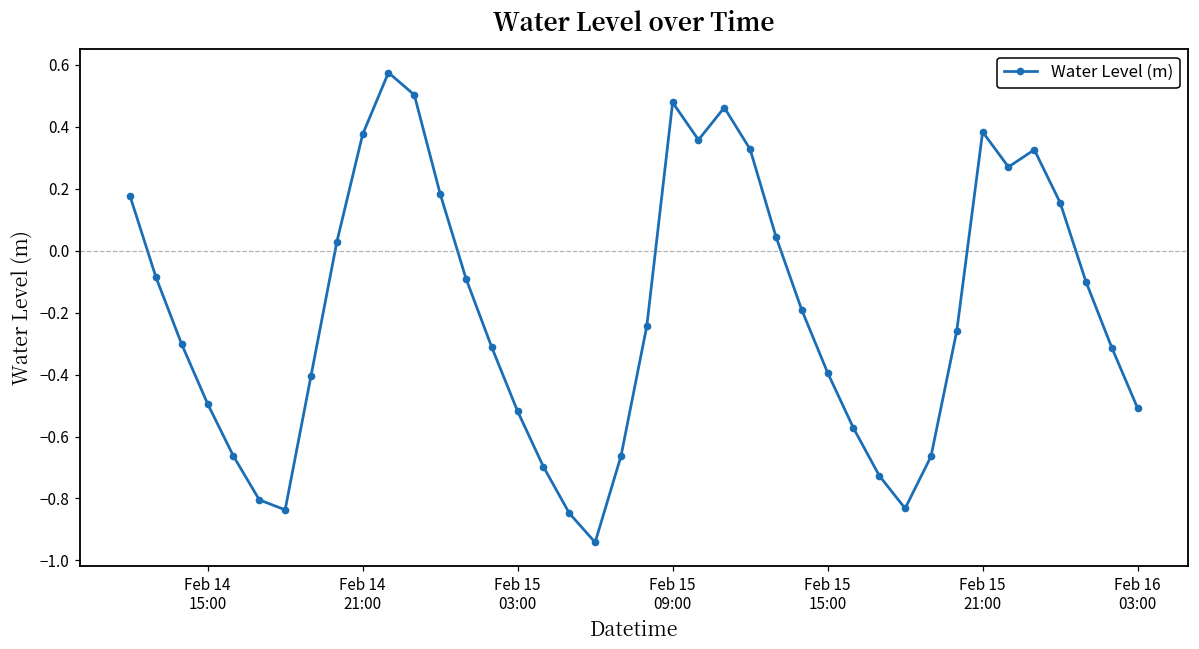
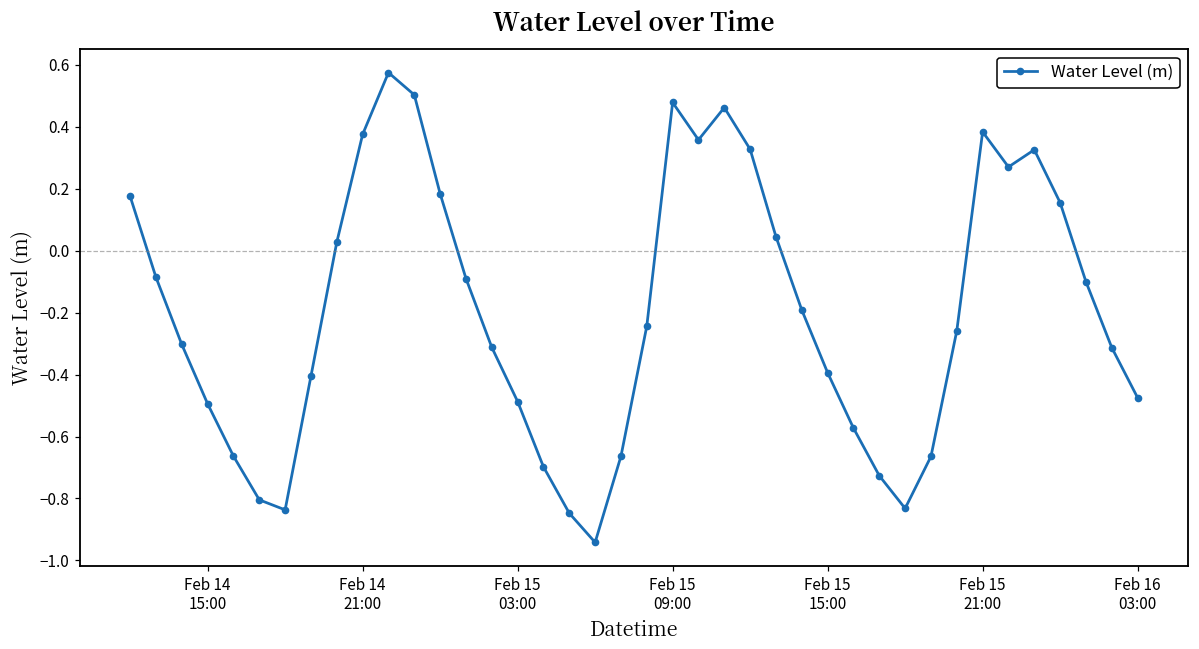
Feb 15 03:00: -0.52 -> -0.49
Feb 16 03:00: -0.51 -> -0.47
